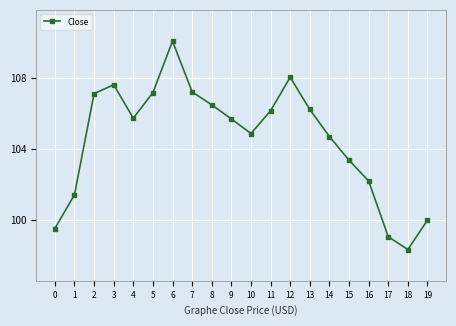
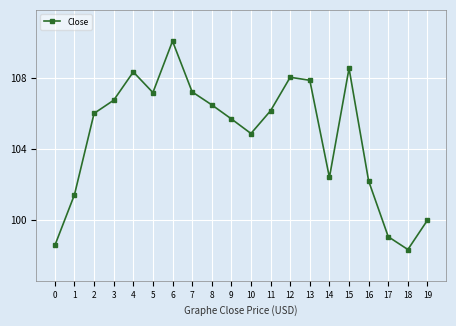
0: 99.5 -> 98.6
2: 107.1 -> 106.0
3: 107.6 -> 106.7
4: 105.7 -> 108.3
13: 106.2 -> 107.9
14: 104.7 -> 102.4
15: 103.4 -> 108.5
